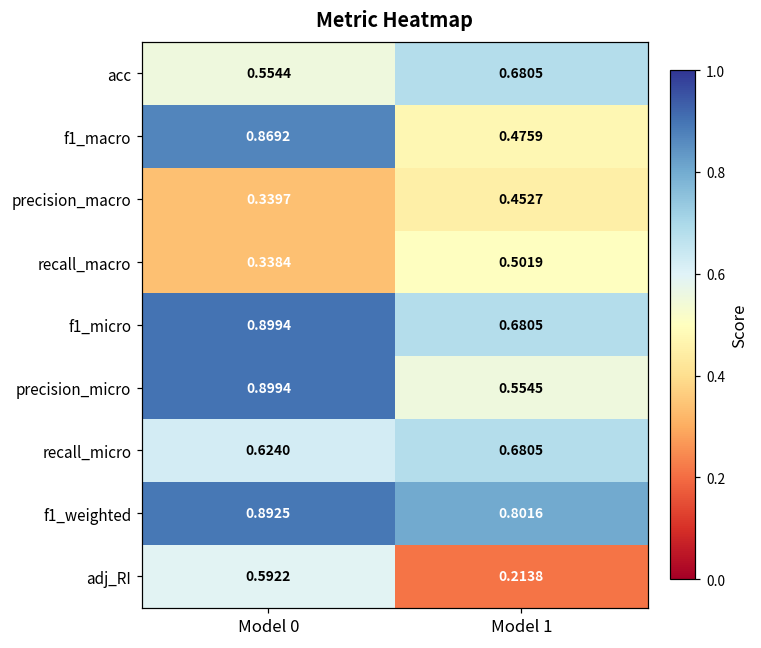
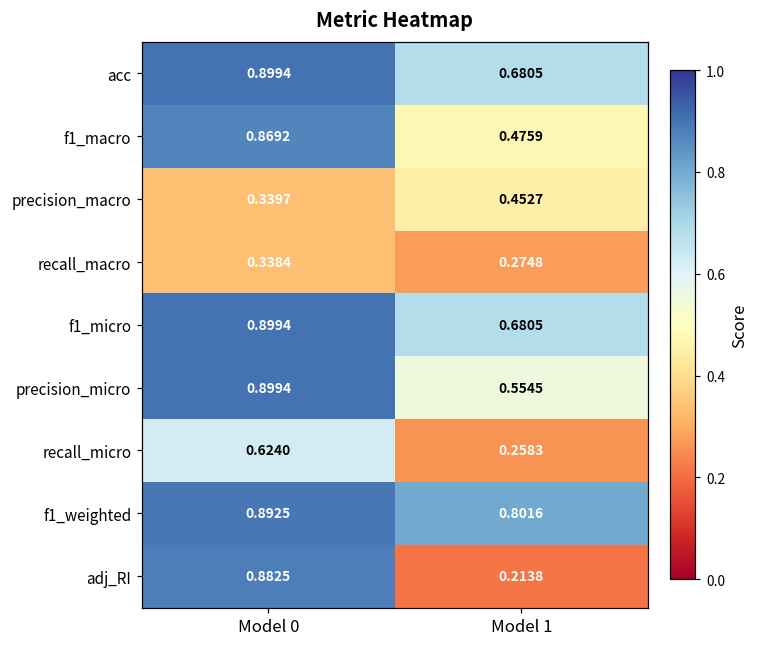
acc, Model 0: 0.5544 -> 0.8994
recall_macro, Model 1: 0.5019 -> 0.2748
recall_micro, Model 1: 0.6805 -> 0.2583
adj_RI, Model 0: 0.5922 -> 0.8825
